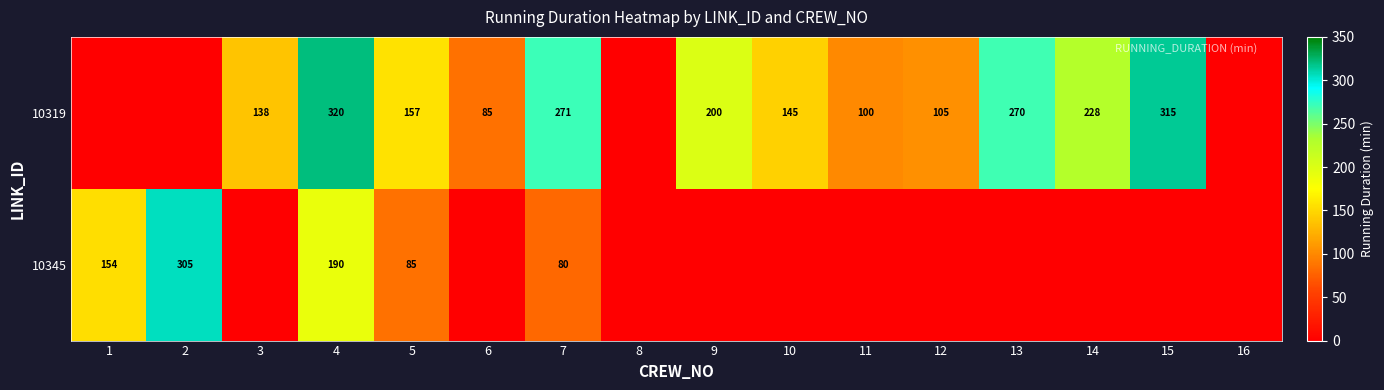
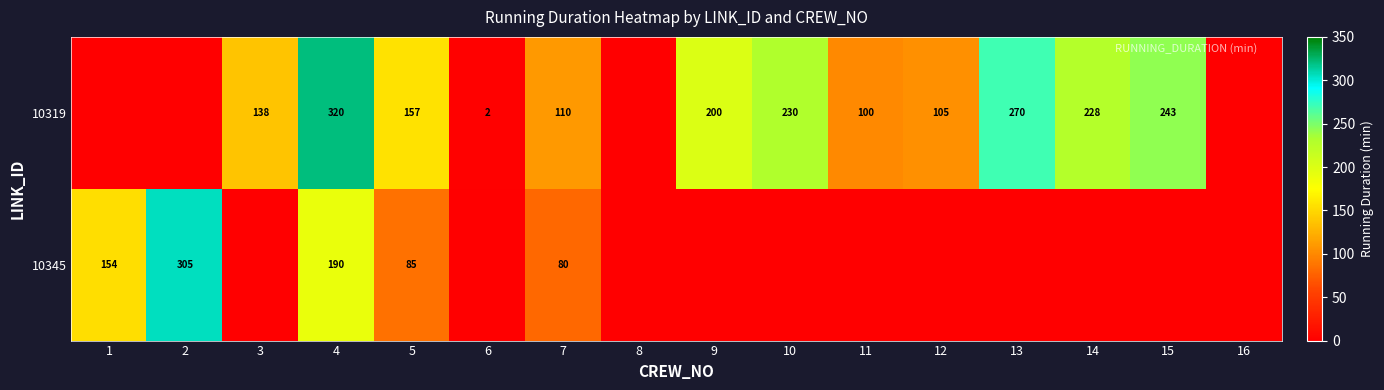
10319, 6: 85 -> 2
10319, 7: 271 -> 110
10319, 10: 145 -> 230
10319, 15: 315 -> 243
